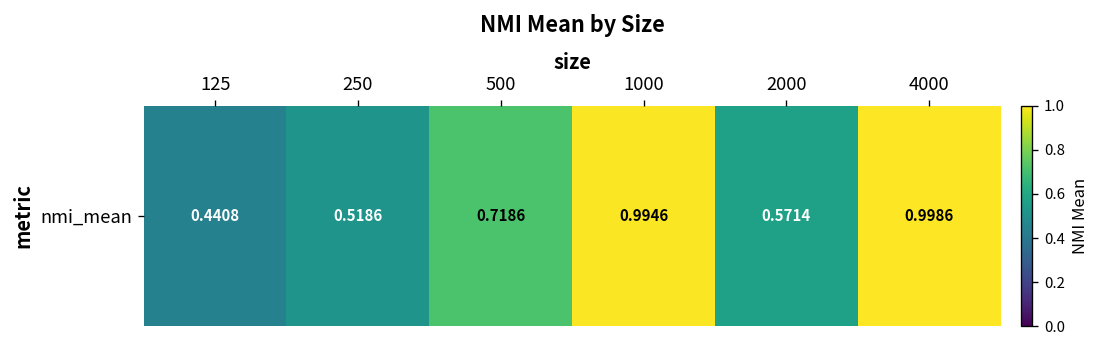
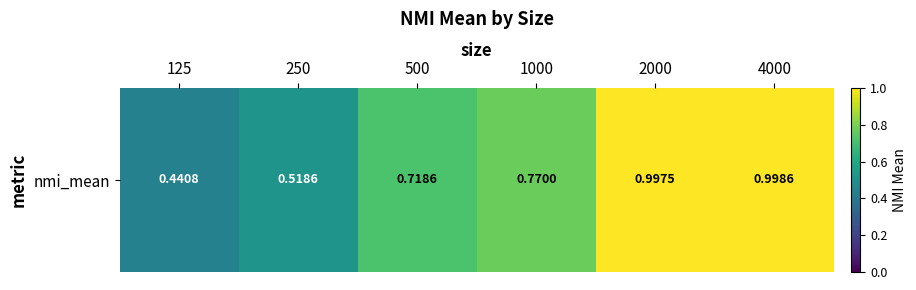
nmi_mean, 1000: 0.9946 -> 0.7700
nmi_mean, 2000: 0.5714 -> 0.9975
